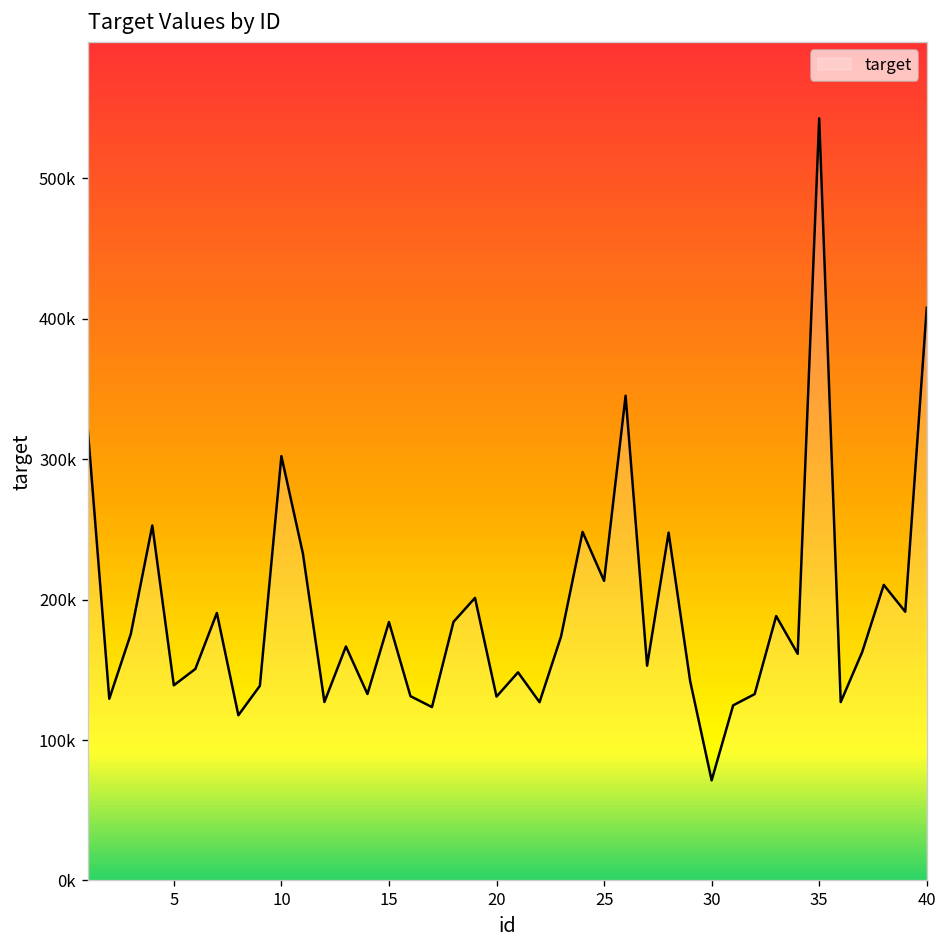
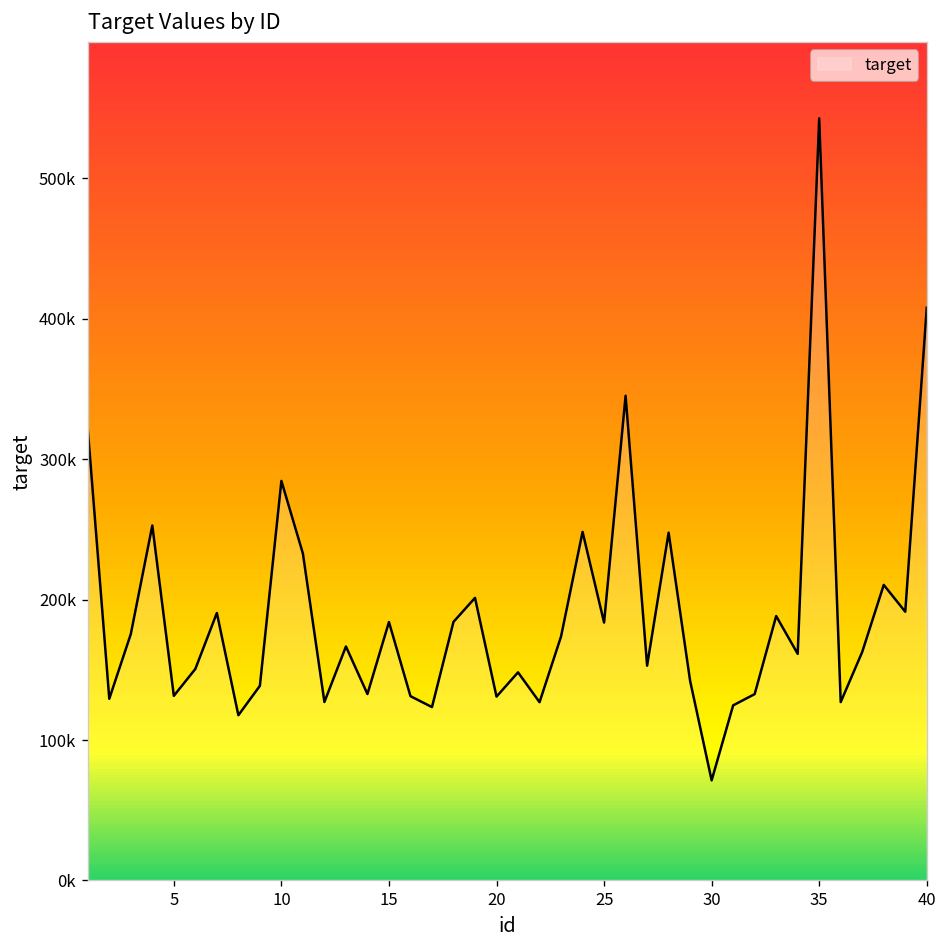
5: 139000 -> 131000
10: 302000 -> 285000
25: 213000 -> 184000
